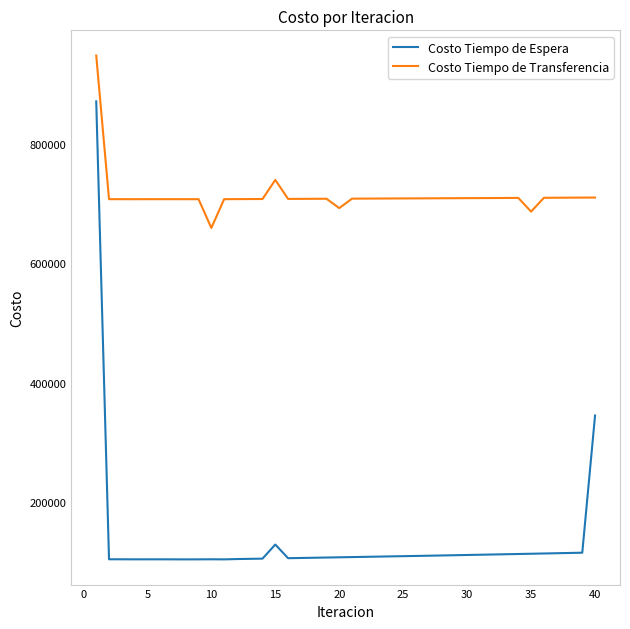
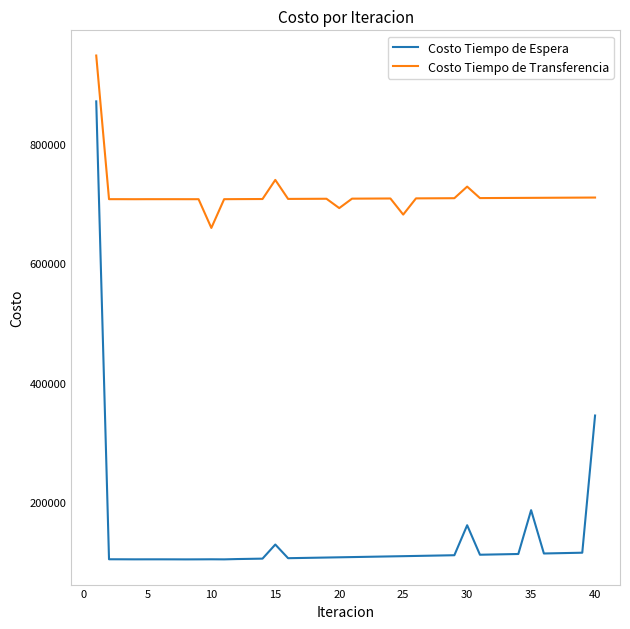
Costo Tiempo de Transferencia, 25: 710000 -> 680000
Costo Tiempo de Espera, 30: 110000 -> 160000
Costo Tiempo de Transferencia, 30: 710000 -> 730000
Costo Tiempo de Espera, 35: 110000 -> 190000
Costo Tiempo de Transferencia, 35: 690000 -> 710000
